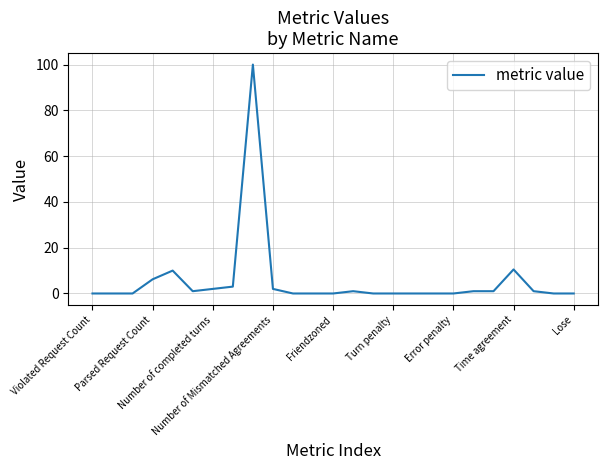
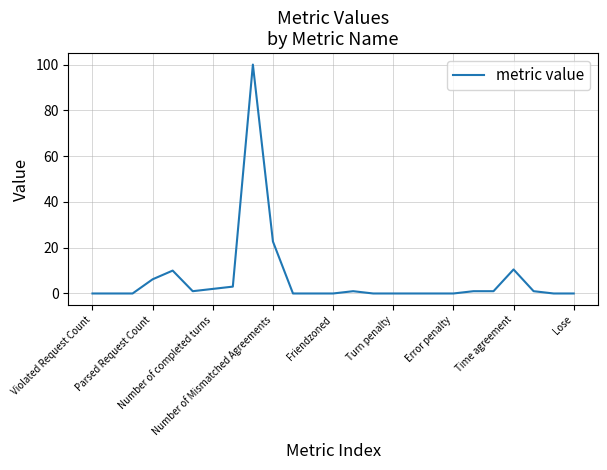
Number of Mismatched Agreements: 2 -> 23
